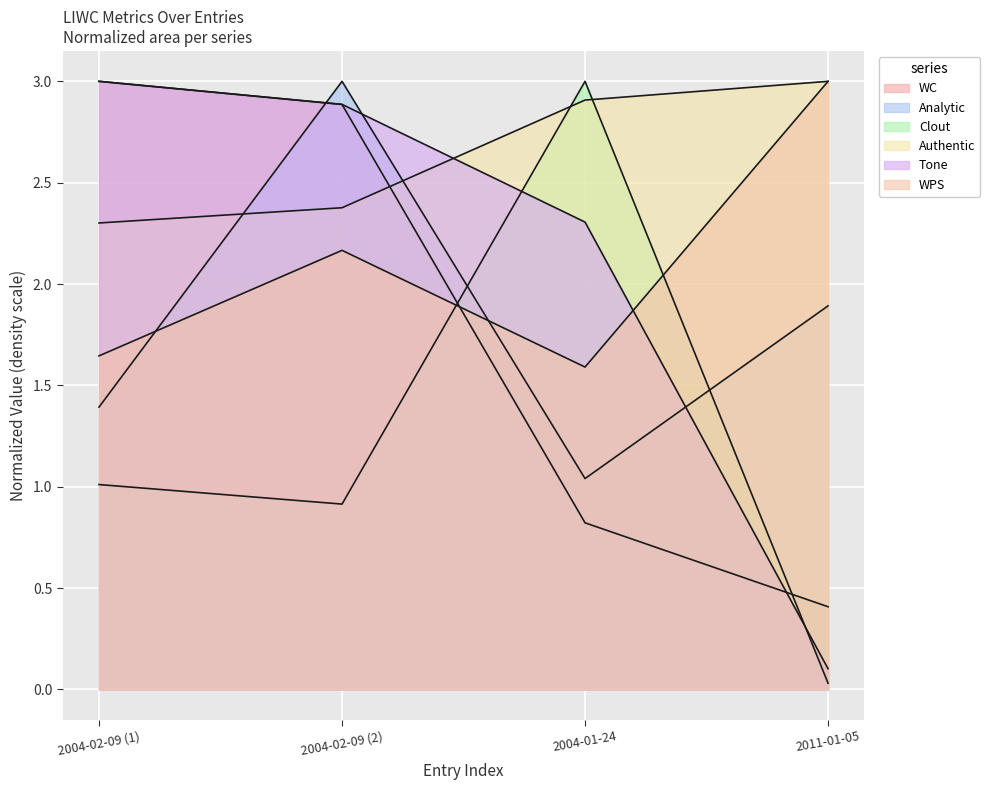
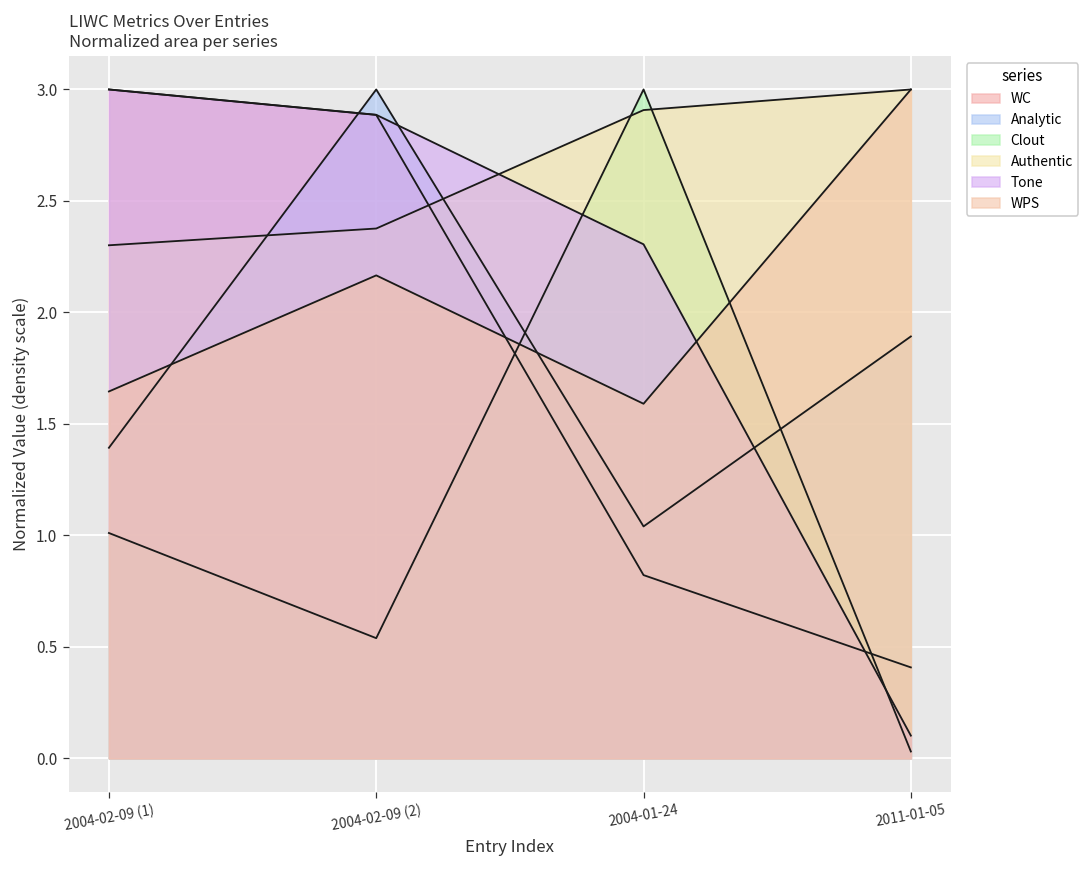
Clout, 2004-02-09 (2): 0.91 -> 0.54
